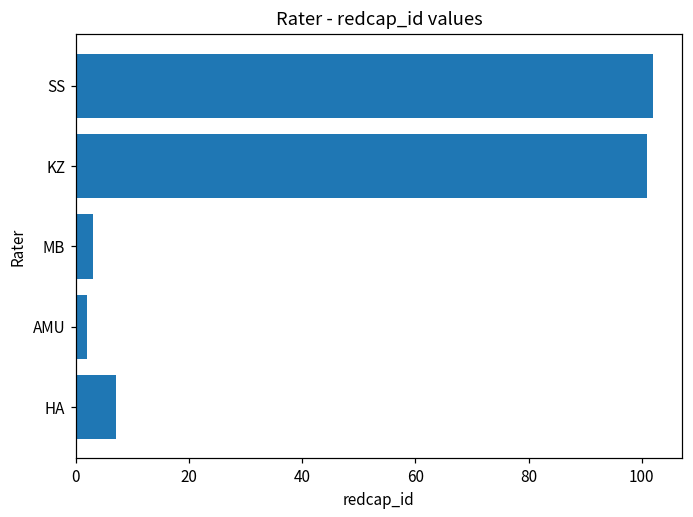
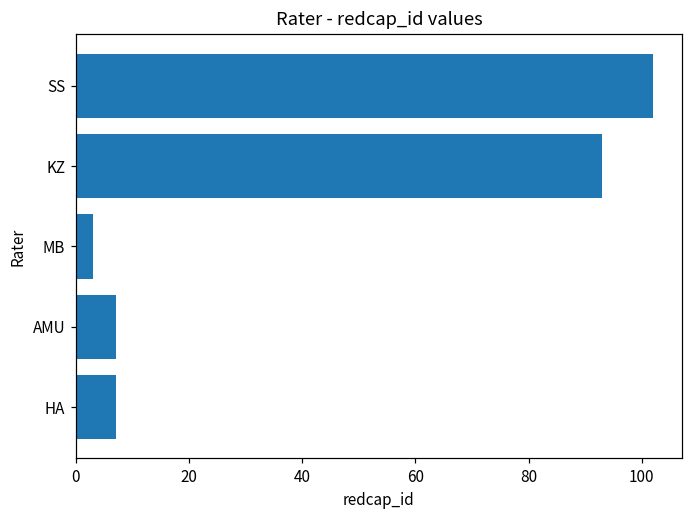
KZ: 101 -> 93
AMU: 2 -> 7
